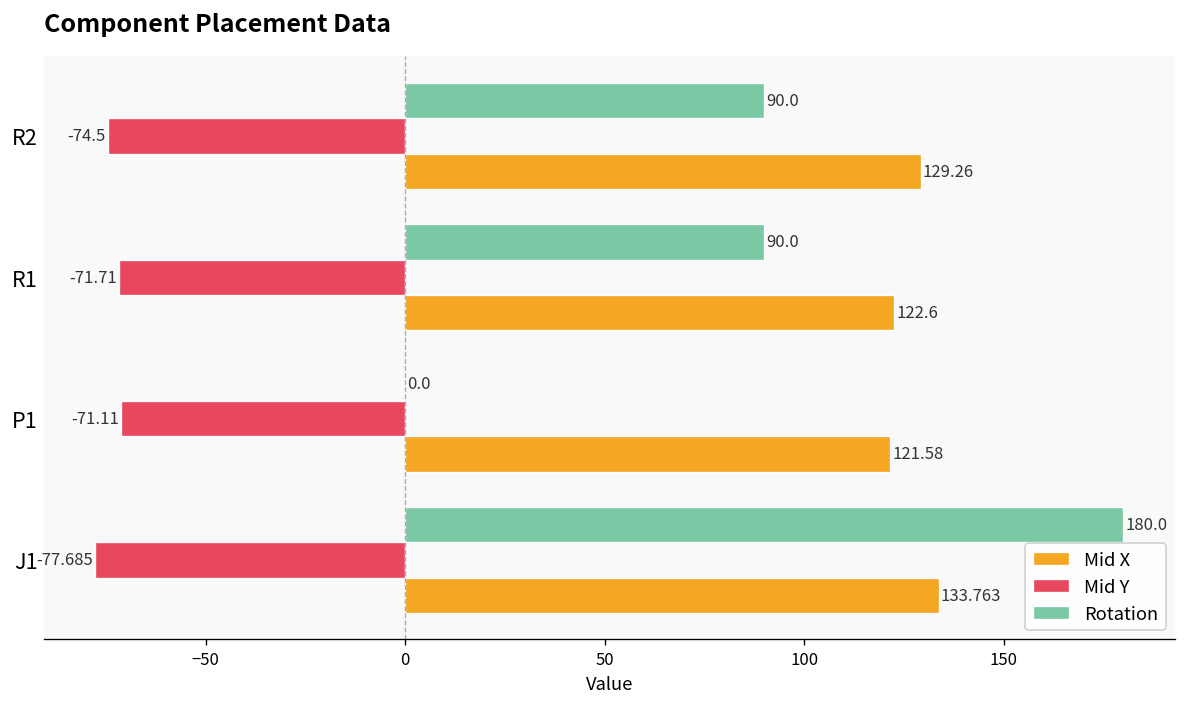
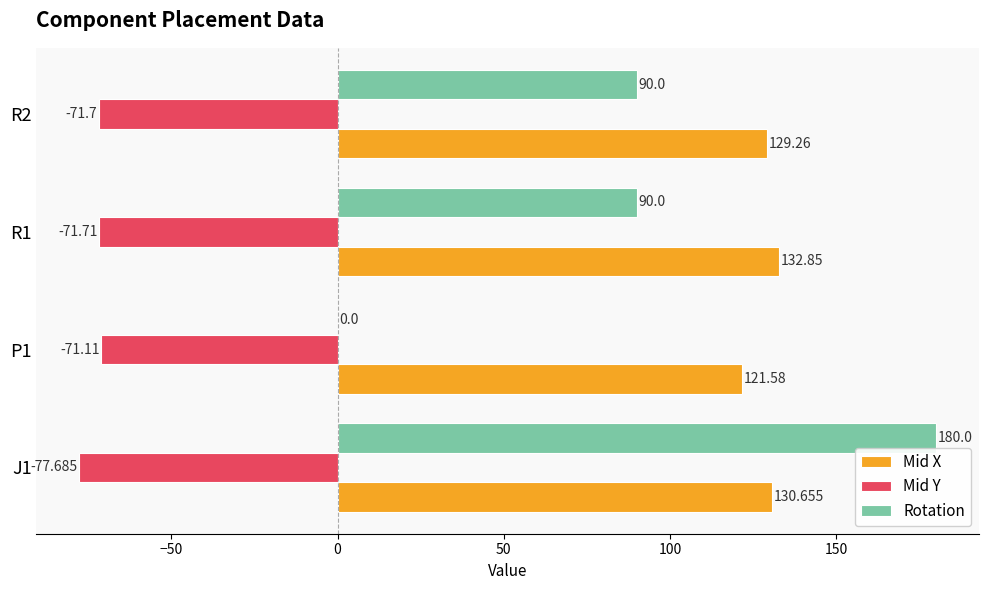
Mid Y, R2: -74.5 -> -71.7
Mid X, R1: 122.6 -> 132.85
Mid X, J1: 133.763 -> 130.655
